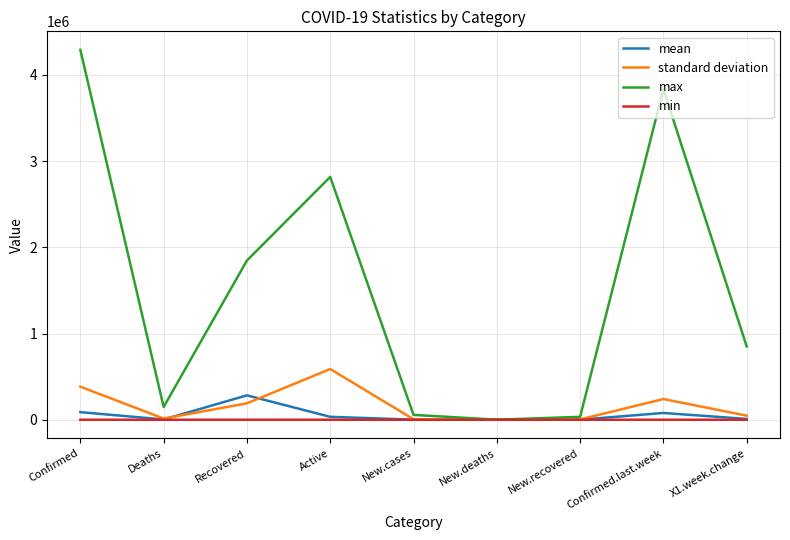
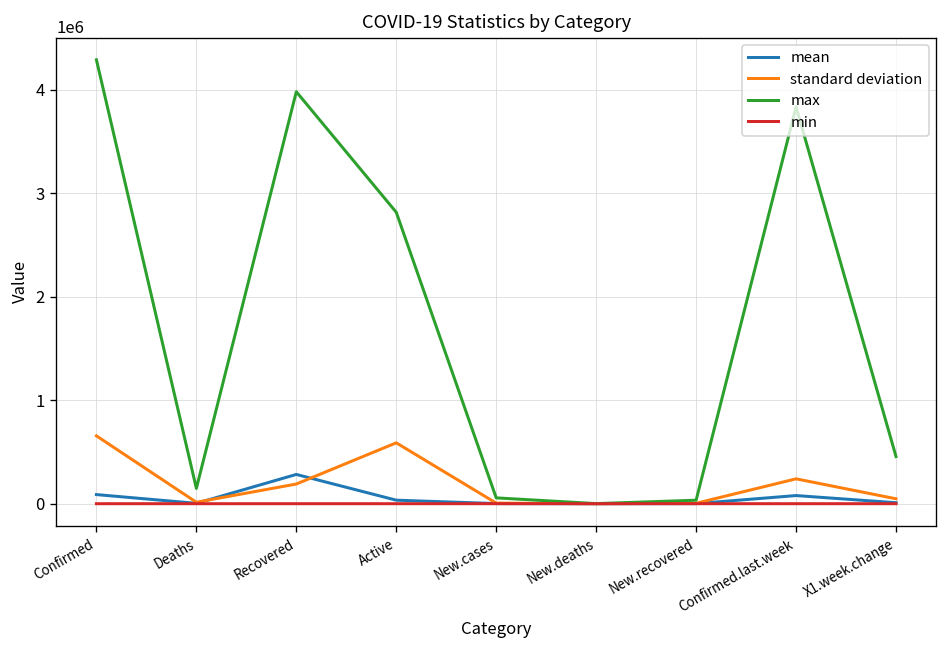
standard deviation, Confirmed: 400000 -> 700000
max, Recovered: 1800000 -> 4000000
max, X1.week.change: 900000 -> 500000
